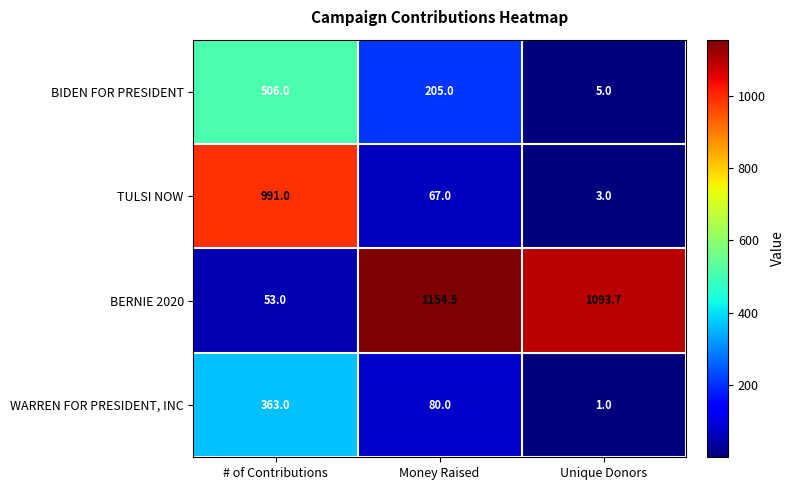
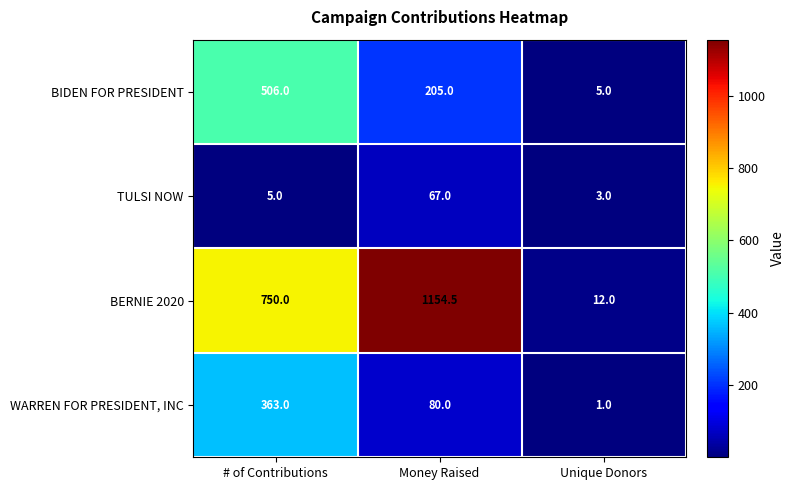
TULSI NOW, # of Contributions: 991.0 -> 5.0
BERNIE 2020, # of Contributions: 53.0 -> 750.0
BERNIE 2020, Unique Donors: 1093.7 -> 12.0
